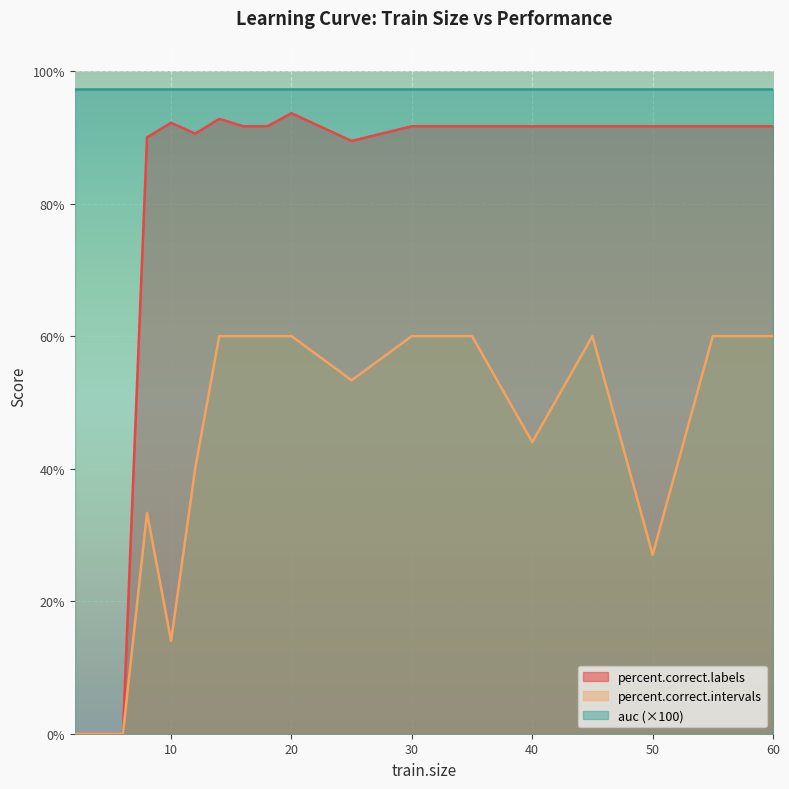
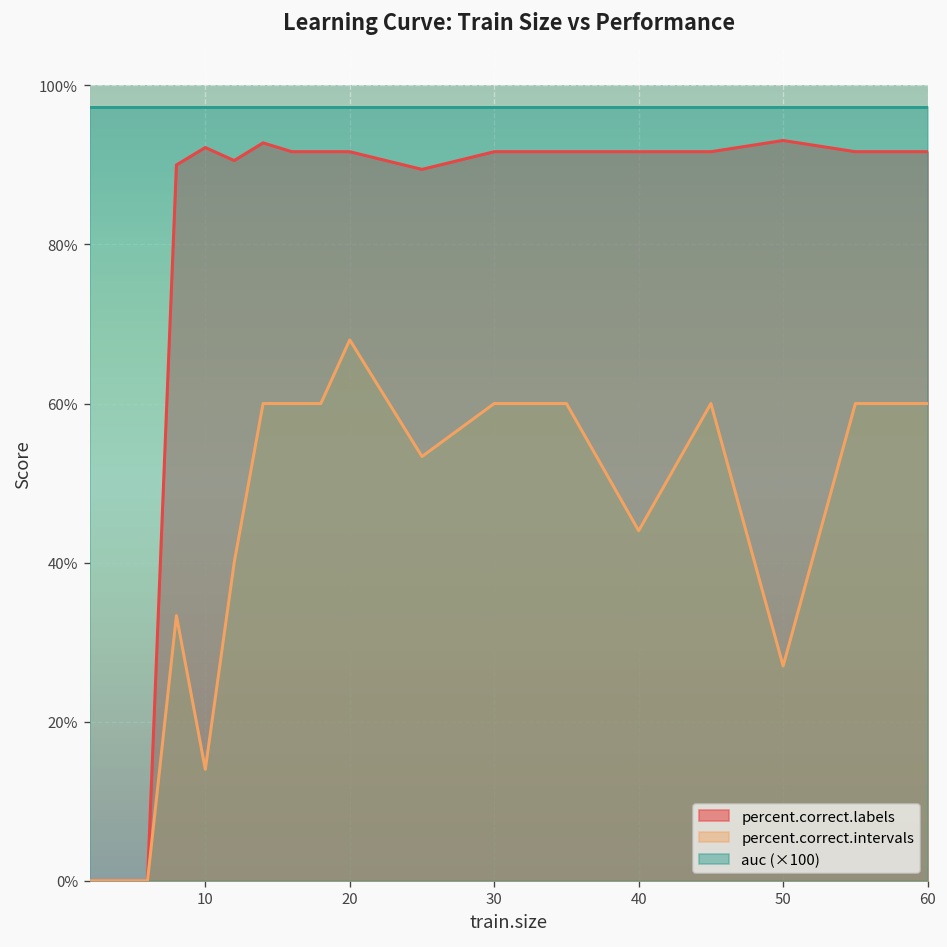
percent.correct.labels, 20: 94% -> 92%
percent.correct.intervals, 20: 60% -> 68%
percent.correct.labels, 50: 92% -> 93%
